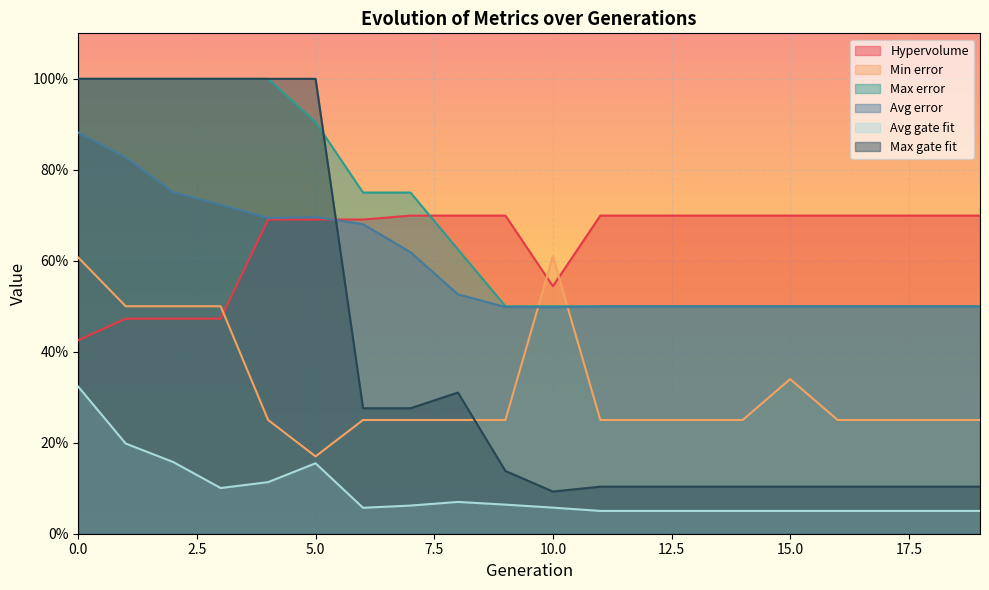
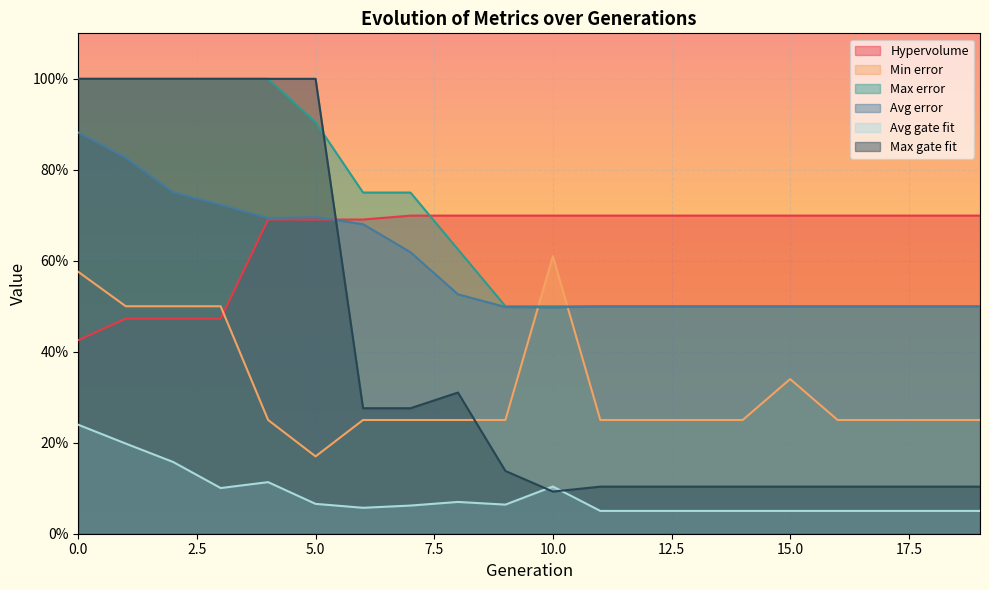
Min error, 0.0: 61% -> 58%
Avg gate fit, 0.0: 32% -> 24%
Avg gate fit, 5.0: 15% -> 7%
Hypervolume, 10.0: 54% -> 70%
Avg gate fit, 10.0: 6% -> 10%
